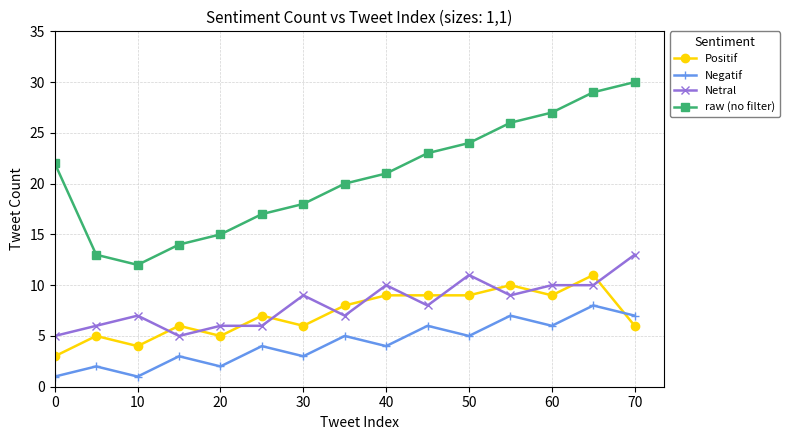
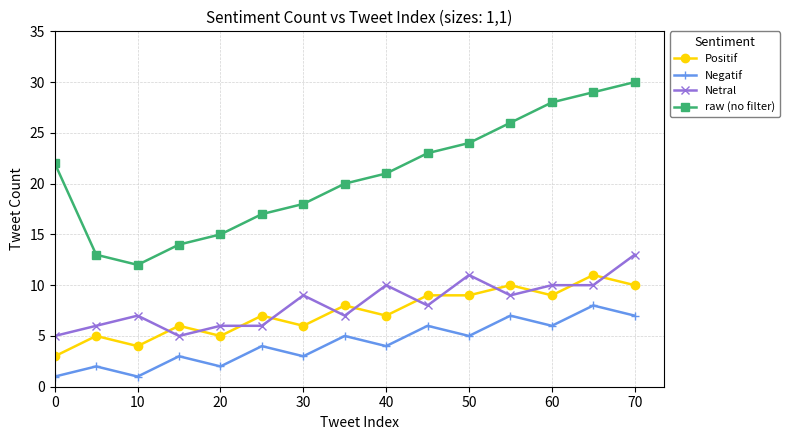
Positif, 40: 9 -> 7
raw (no filter), 60: 27 -> 28
Positif, 70: 6 -> 10
